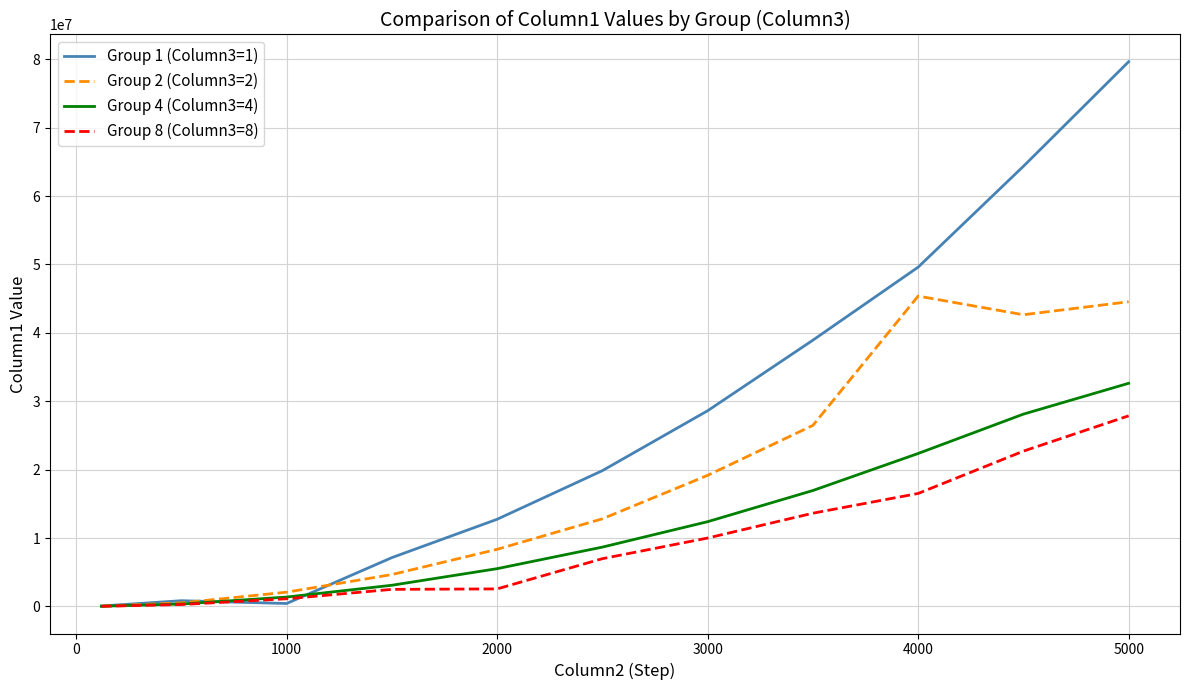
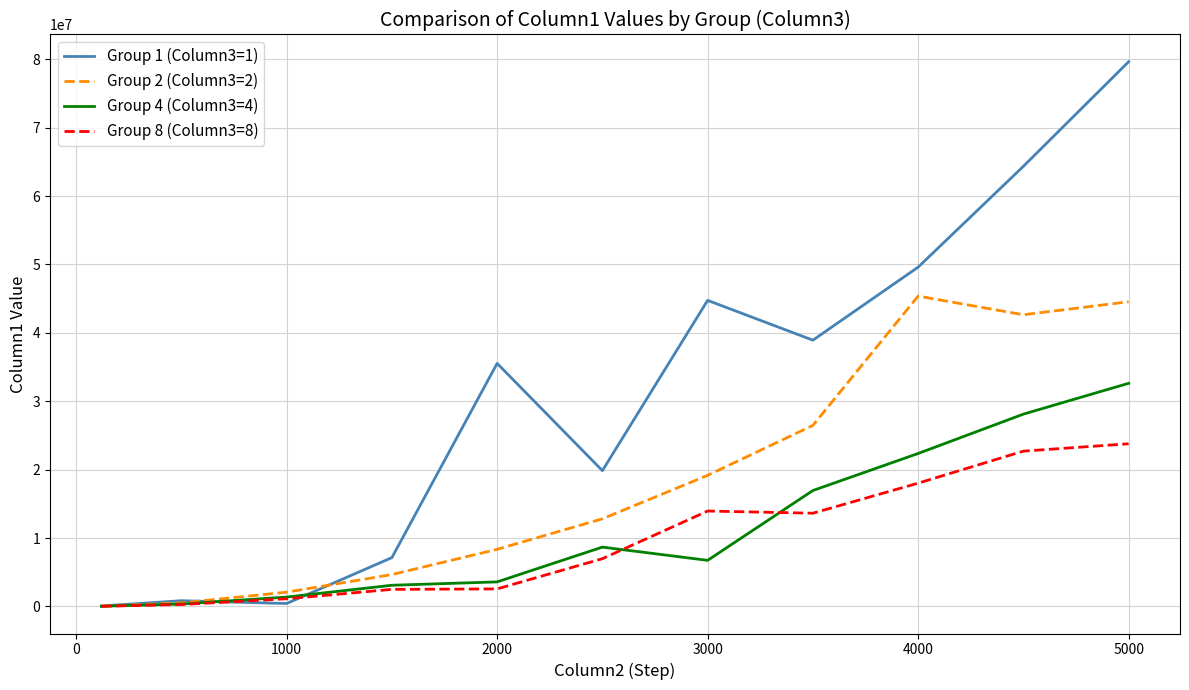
Group 1 (Column3=1), 2000: 13000000 -> 36000000
Group 4 (Column3=4), 2000: 6000000 -> 4000000
Group 1 (Column3=1), 3000: 29000000 -> 45000000
Group 4 (Column3=4), 3000: 12000000 -> 7000000
Group 8 (Column3=8), 3000: 10000000 -> 14000000
Group 8 (Column3=8), 4000: 17000000 -> 18000000
Group 8 (Column3=8), 5000: 28000000 -> 24000000
